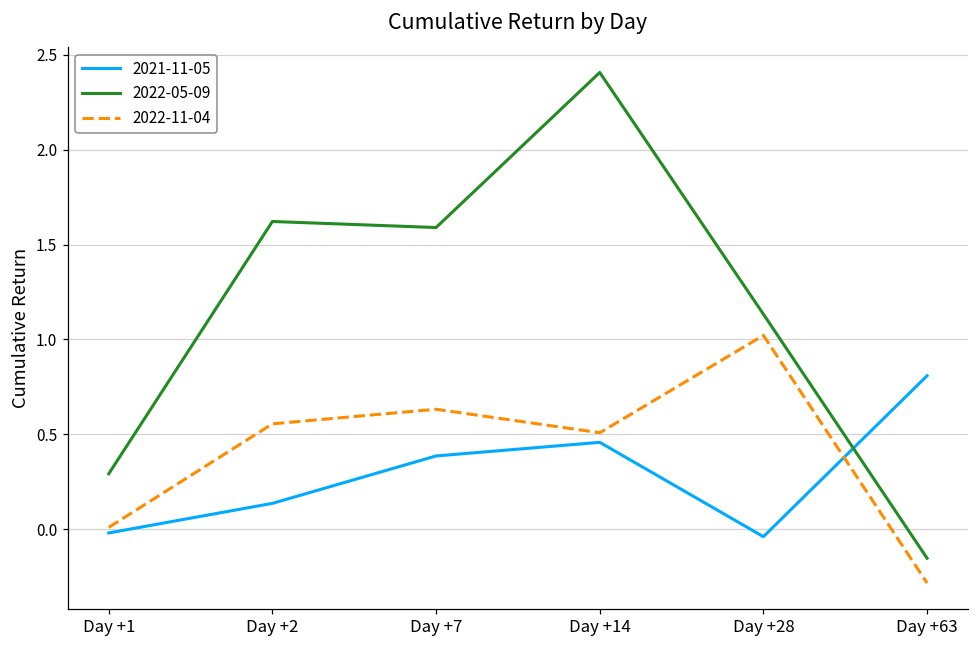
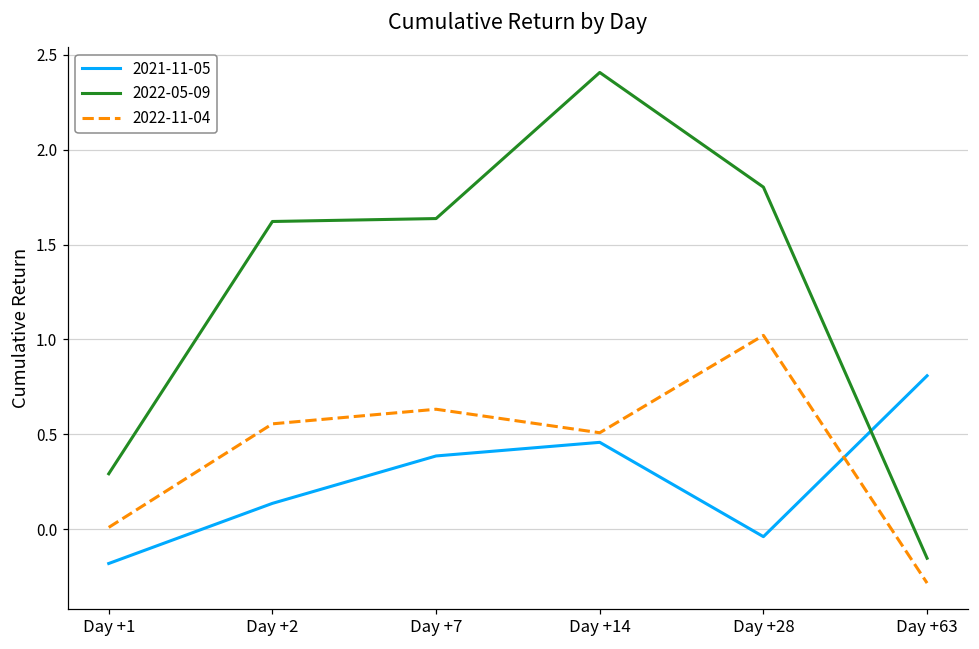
2021-11-05, Day +1: -0.02 -> -0.18
2022-05-09, Day +7: 1.59 -> 1.64
2022-05-09, Day +28: 1.13 -> 1.80
